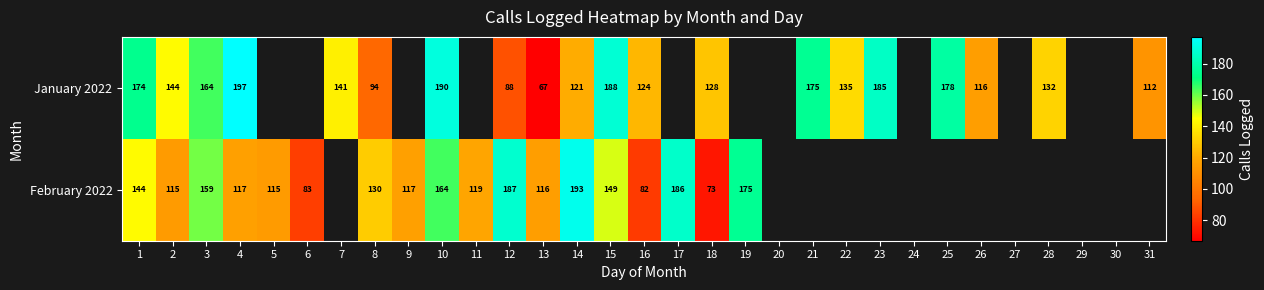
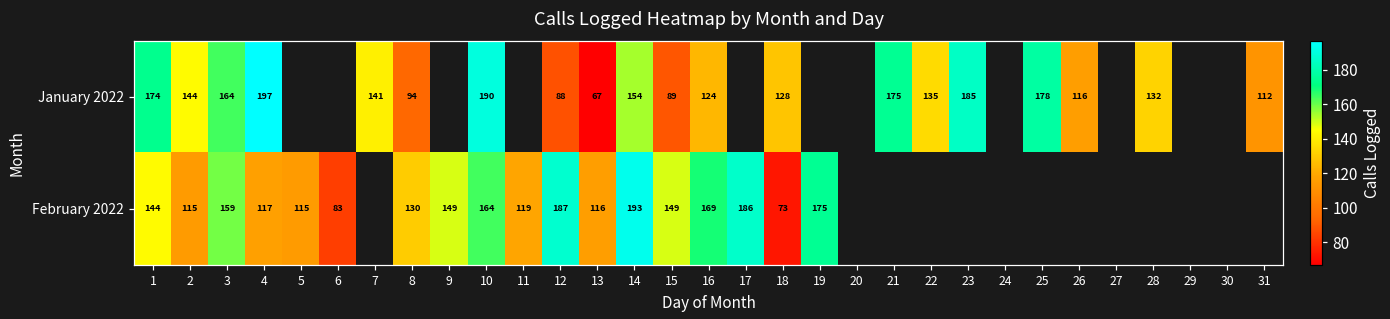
January 2022, 14: 121 -> 154
January 2022, 15: 188 -> 89
February 2022, 9: 117 -> 149
February 2022, 16: 82 -> 169
